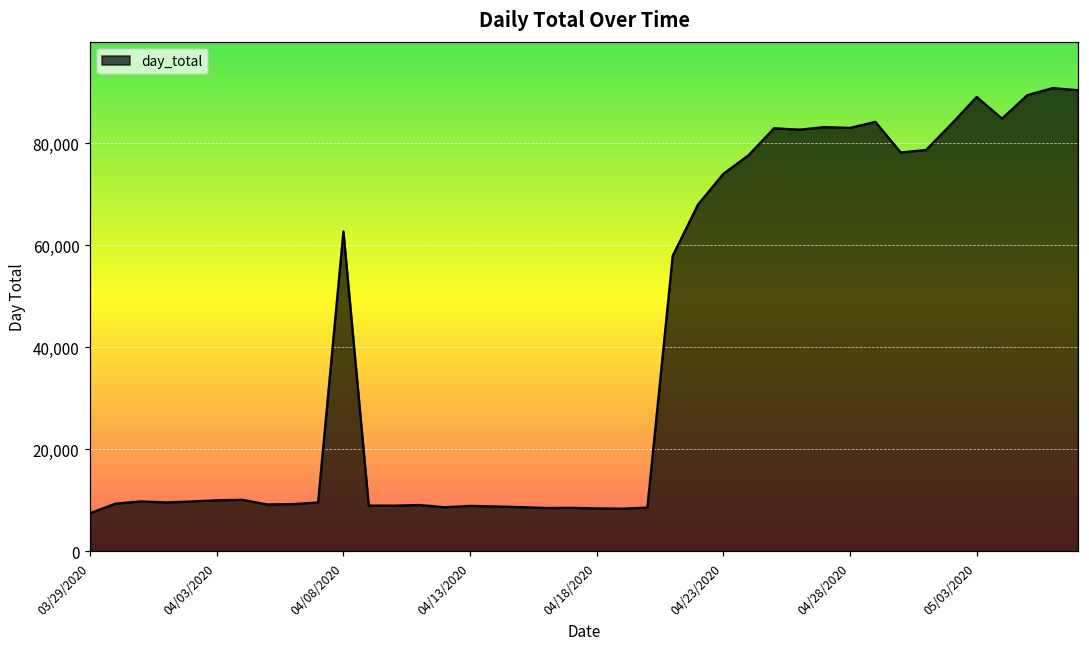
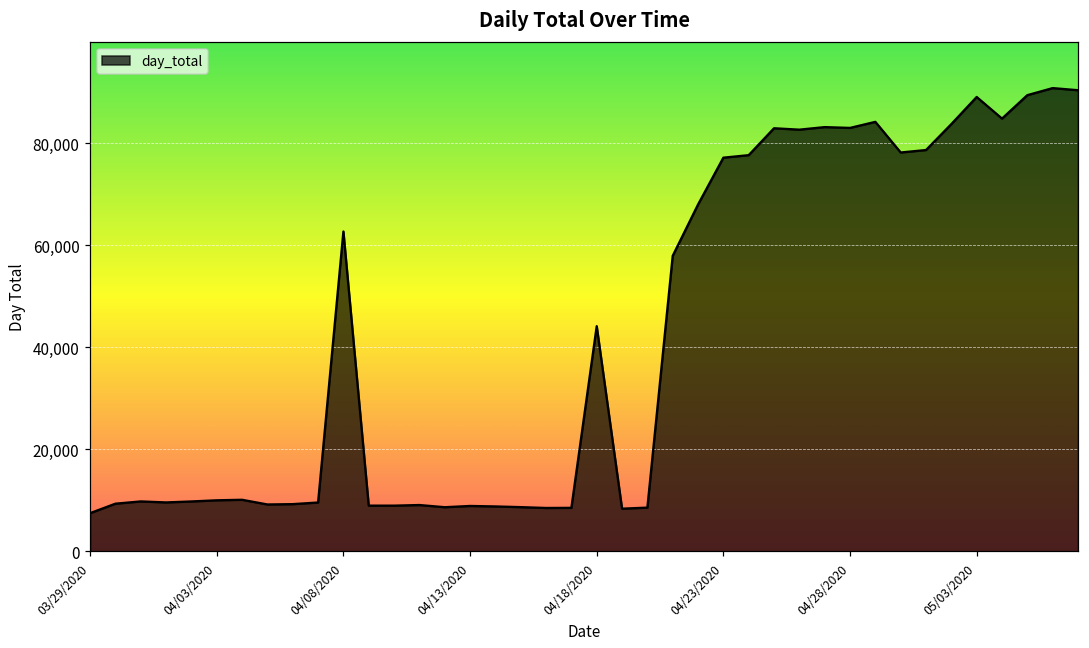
04/18/2020: 8,000 -> 44,000
04/23/2020: 74,000 -> 77,000
